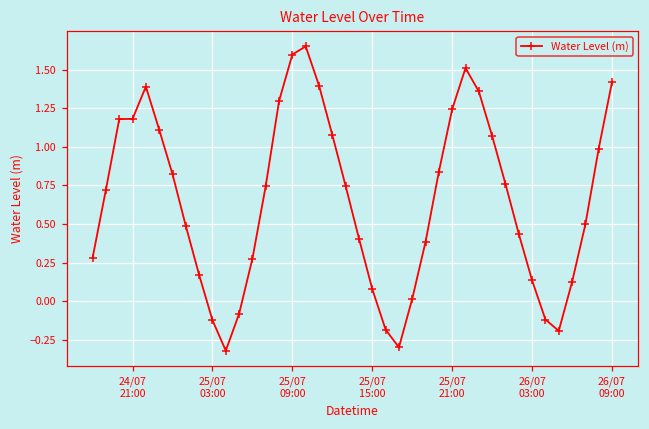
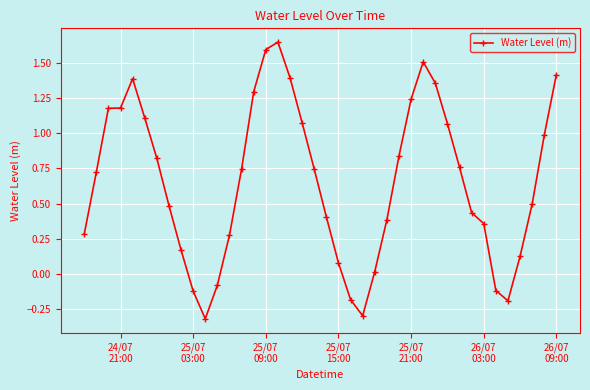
26/07 03:00: 0.13 -> 0.36
